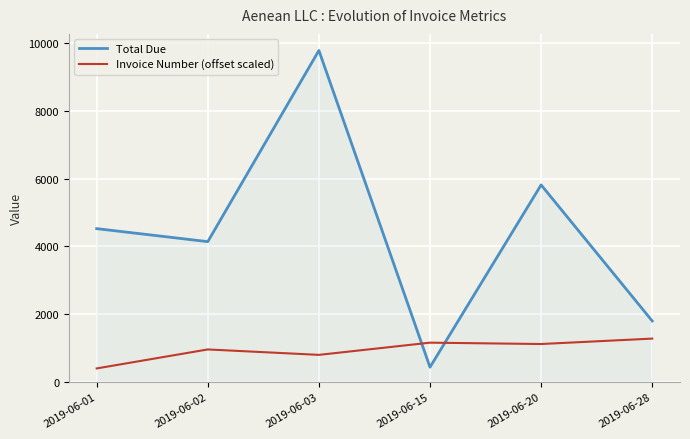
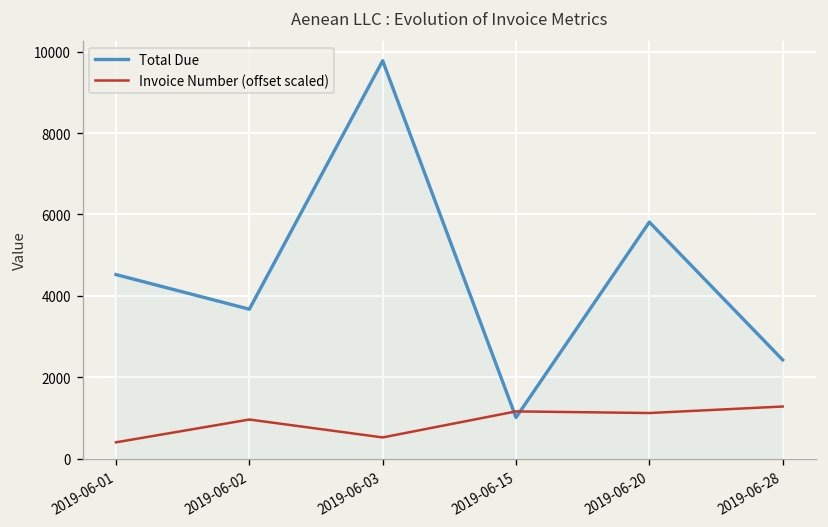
Total Due, 2019-06-02: 4100 -> 3700
Invoice Number (offset scaled), 2019-06-03: 800 -> 500
Total Due, 2019-06-15: 400 -> 1000
Total Due, 2019-06-28: 1800 -> 2400
